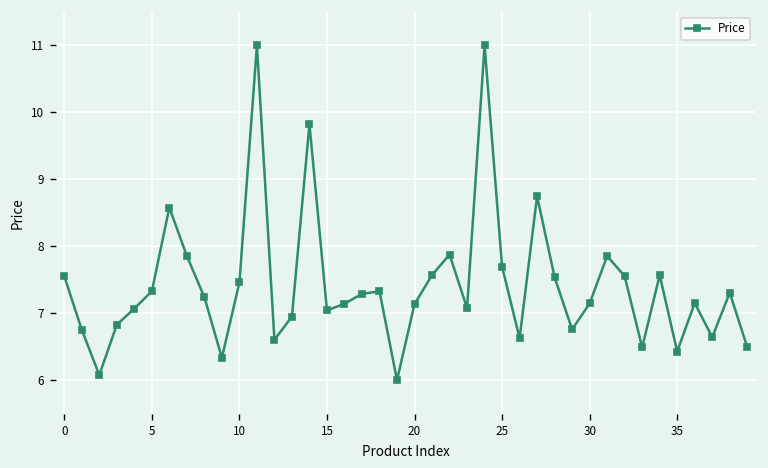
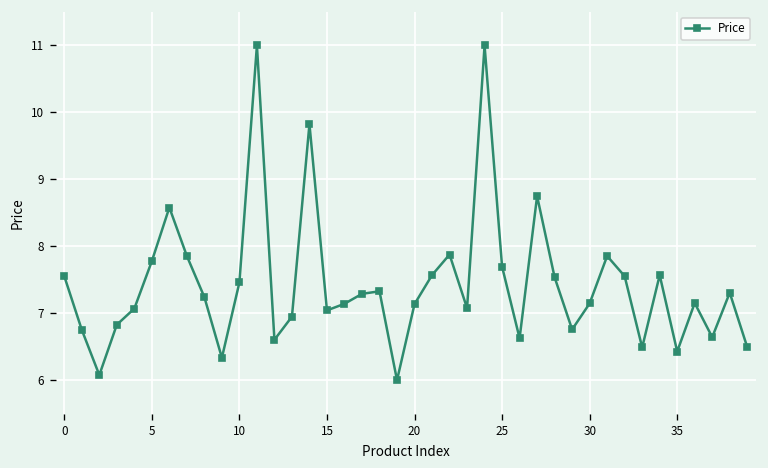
5: 7.3 -> 7.8
